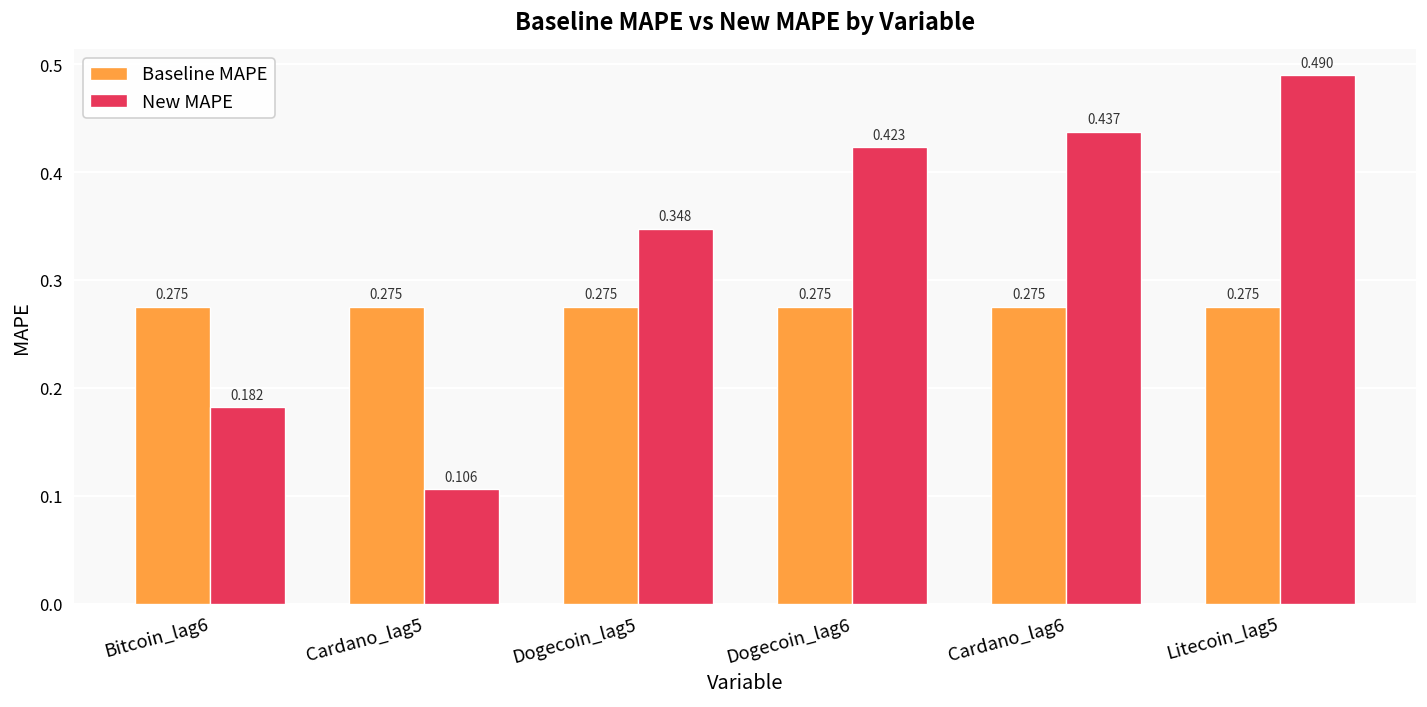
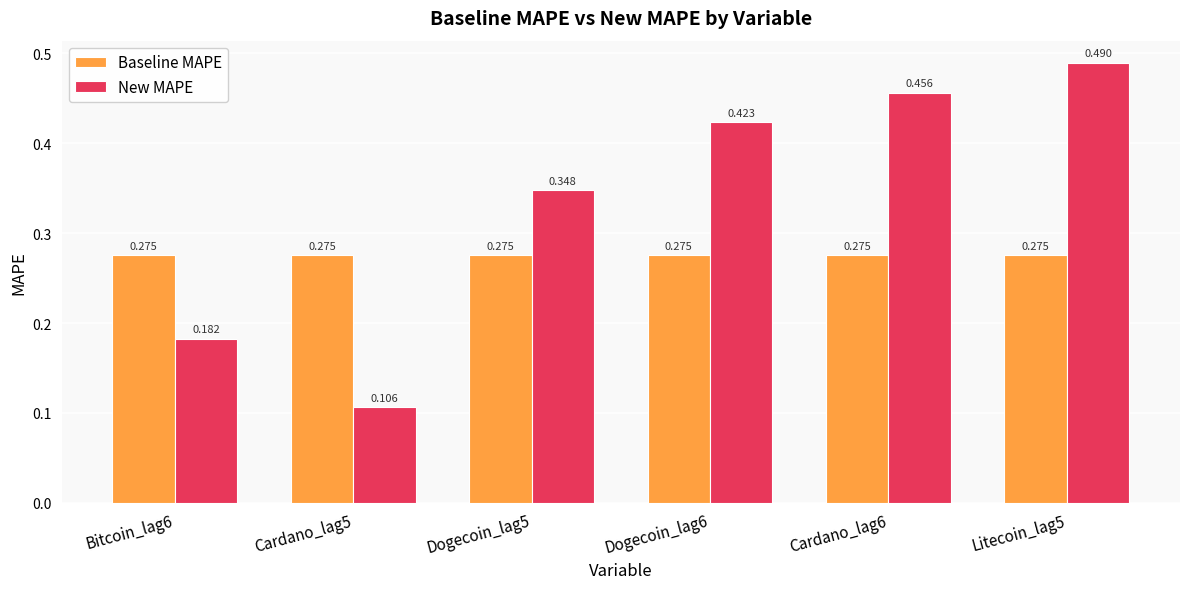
New MAPE, Cardano_lag6: 0.437 -> 0.456
